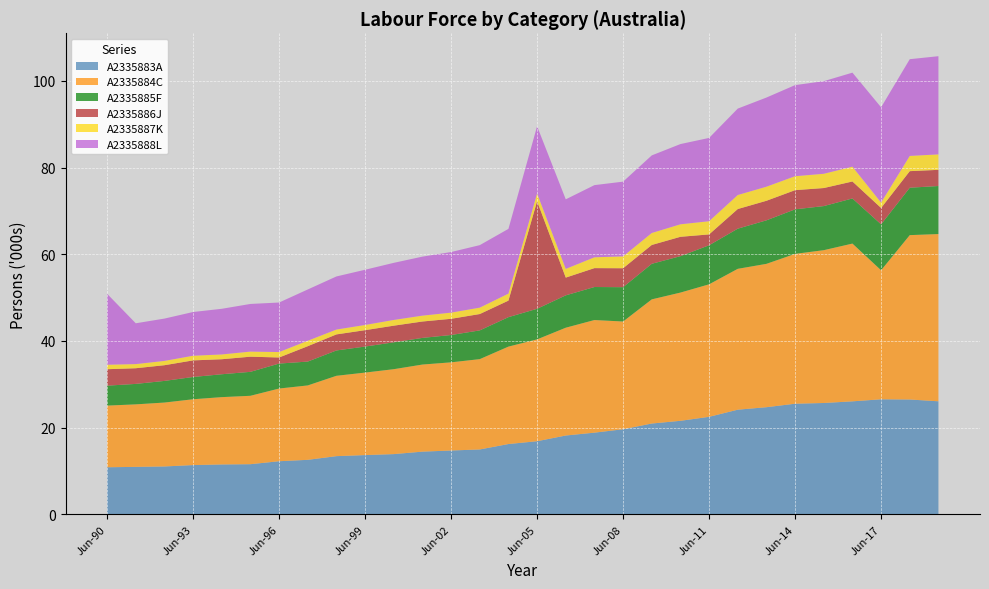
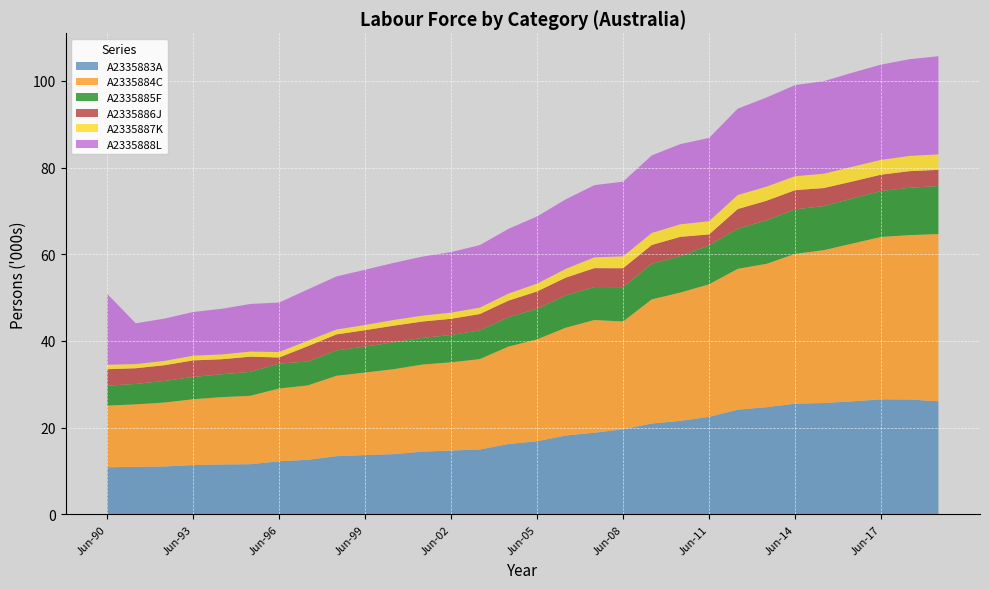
A2335886J, Jun-05: 25 -> 4
A2335884C, Jun-17: 30 -> 37
A2335887K, Jun-17: 1 -> 3
